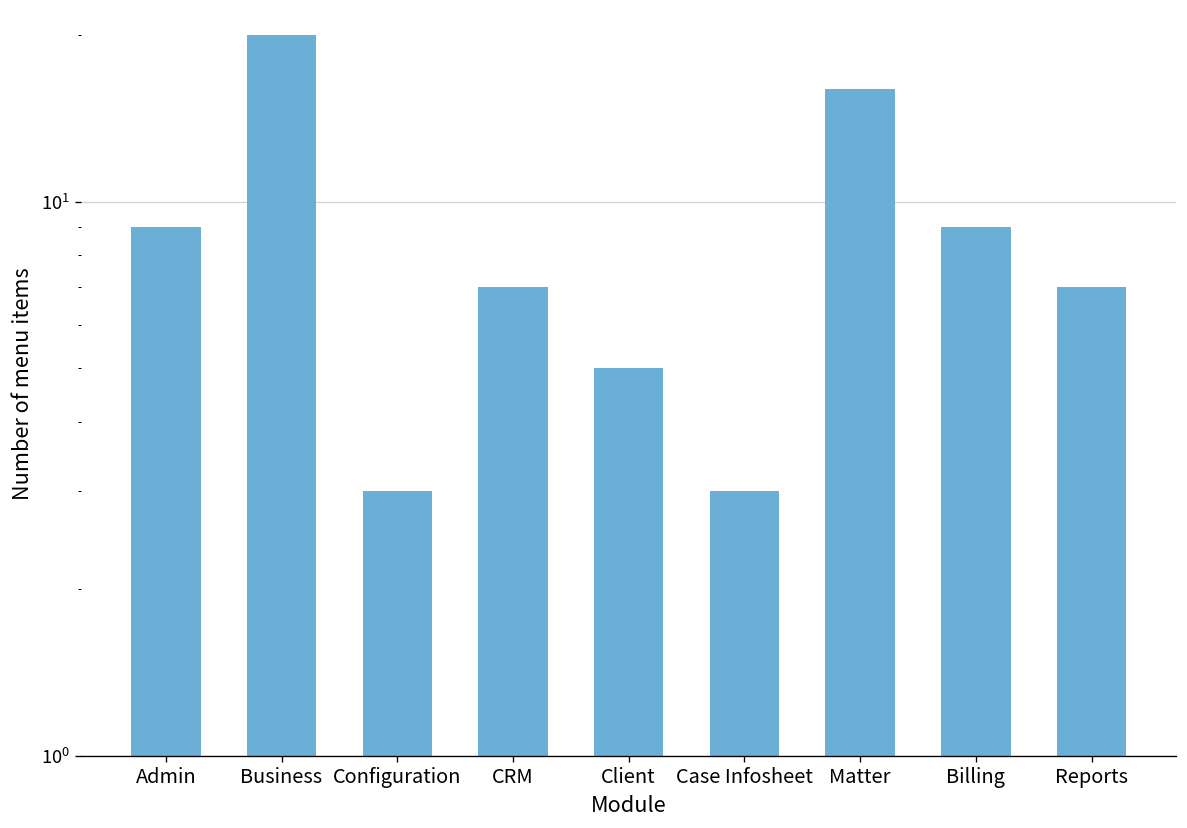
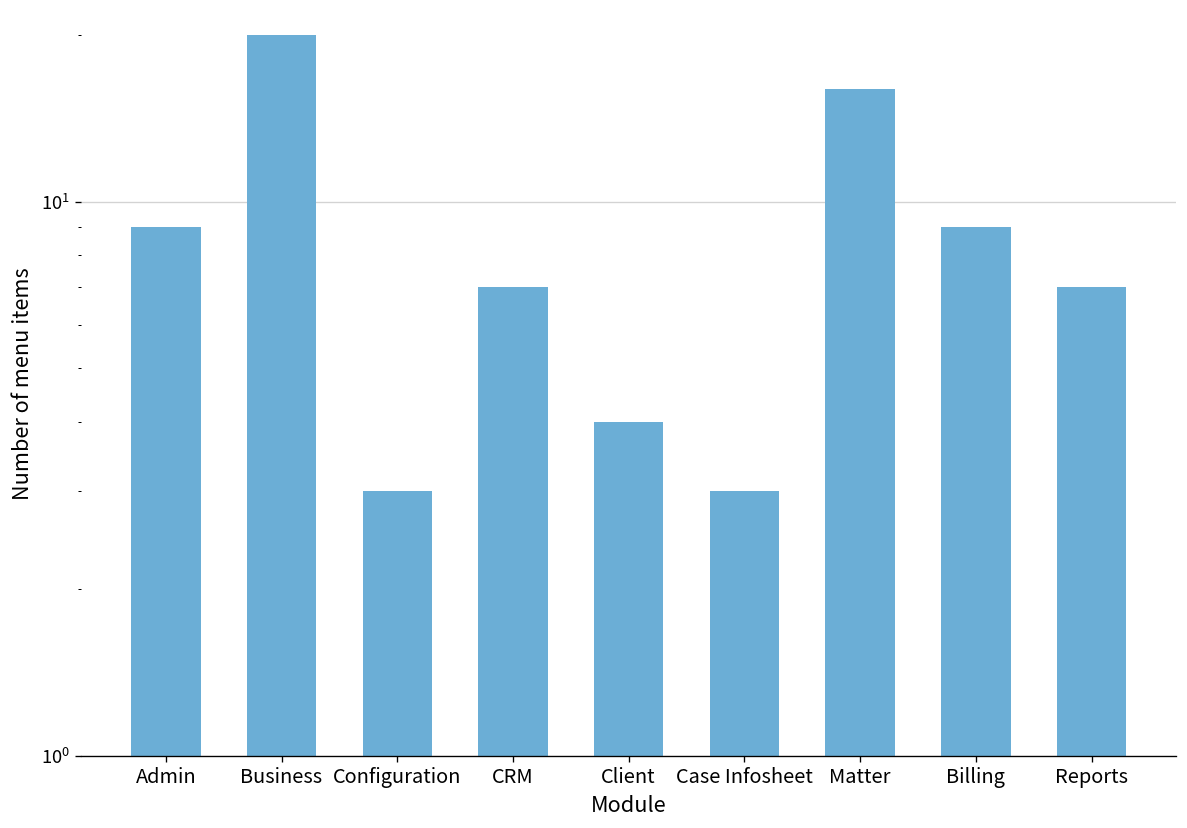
Client: 5 -> 4
